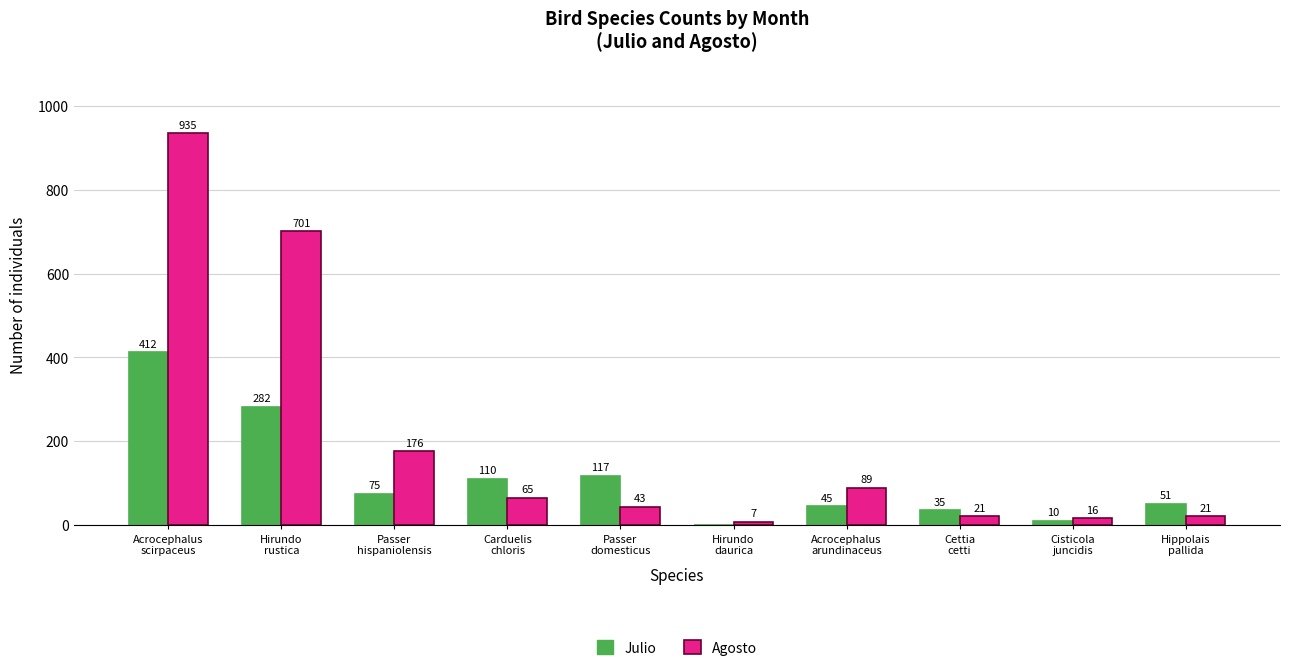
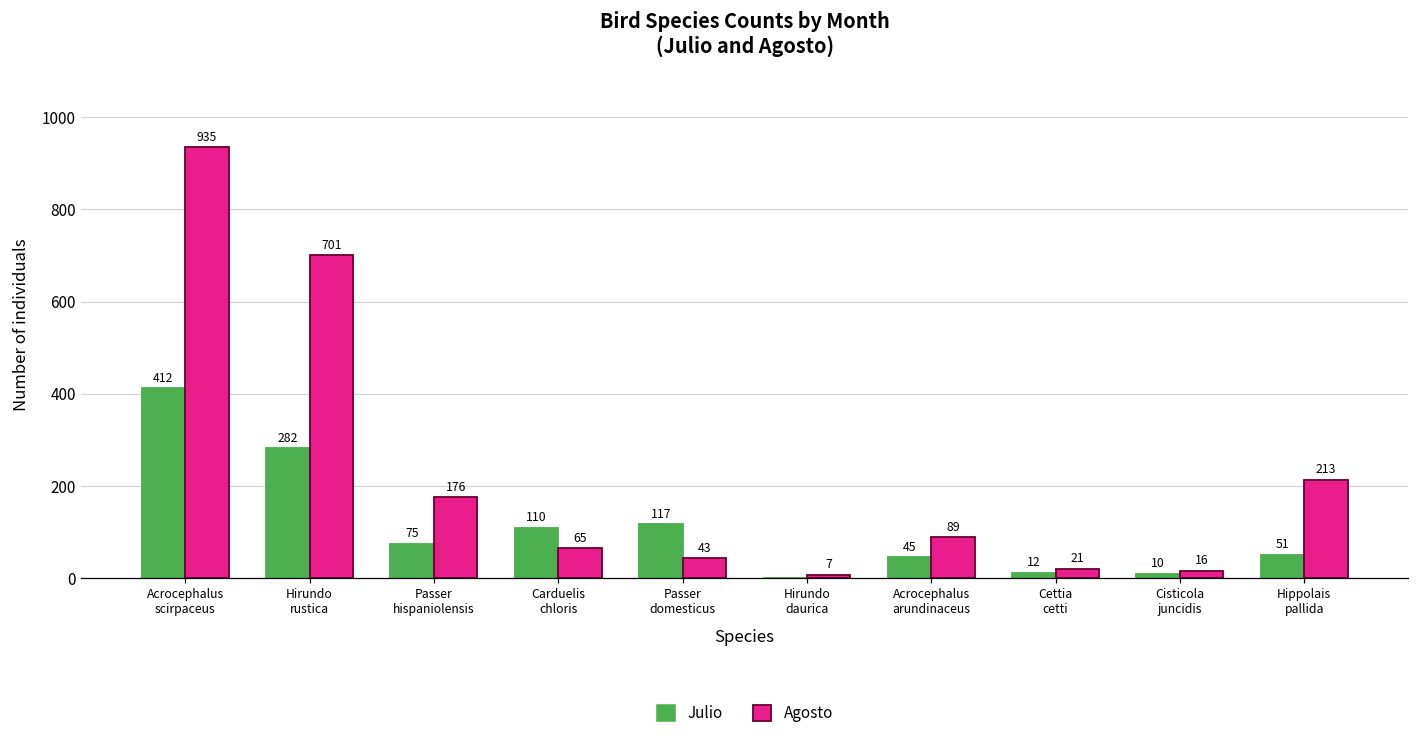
Julio, Cettia cetti: 35 -> 12
Agosto, Hippolais pallida: 21 -> 213
